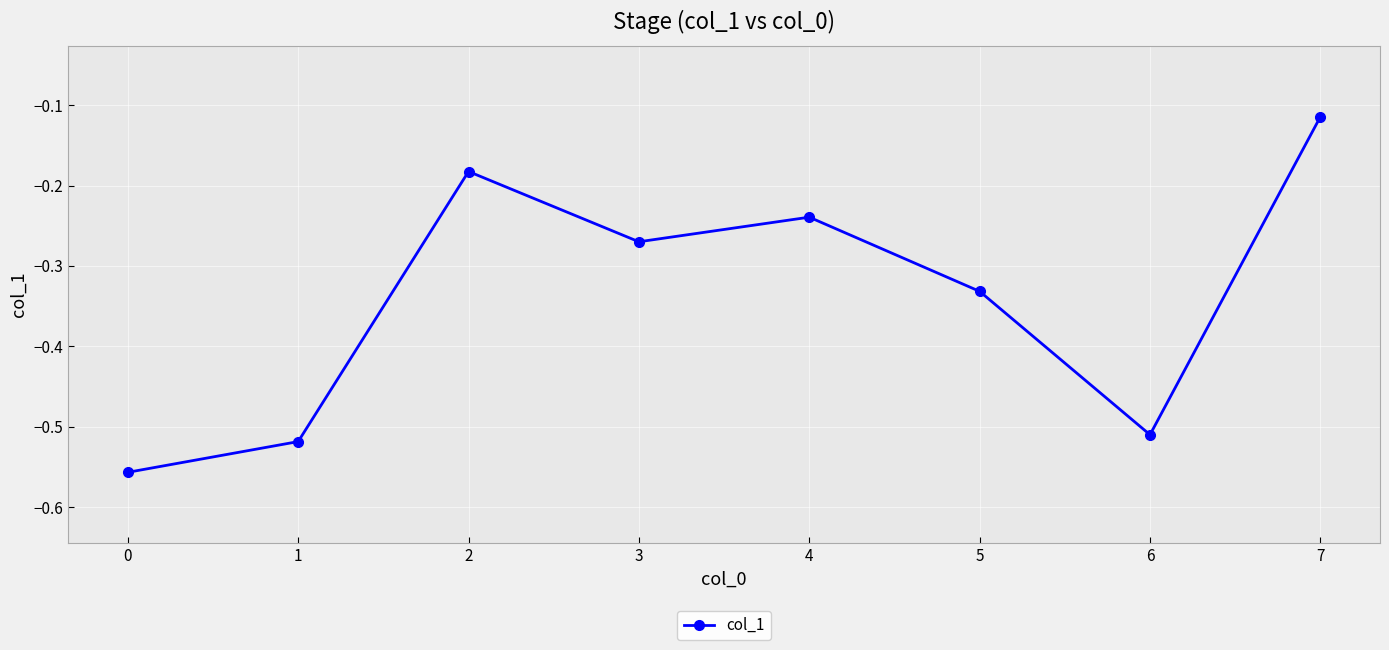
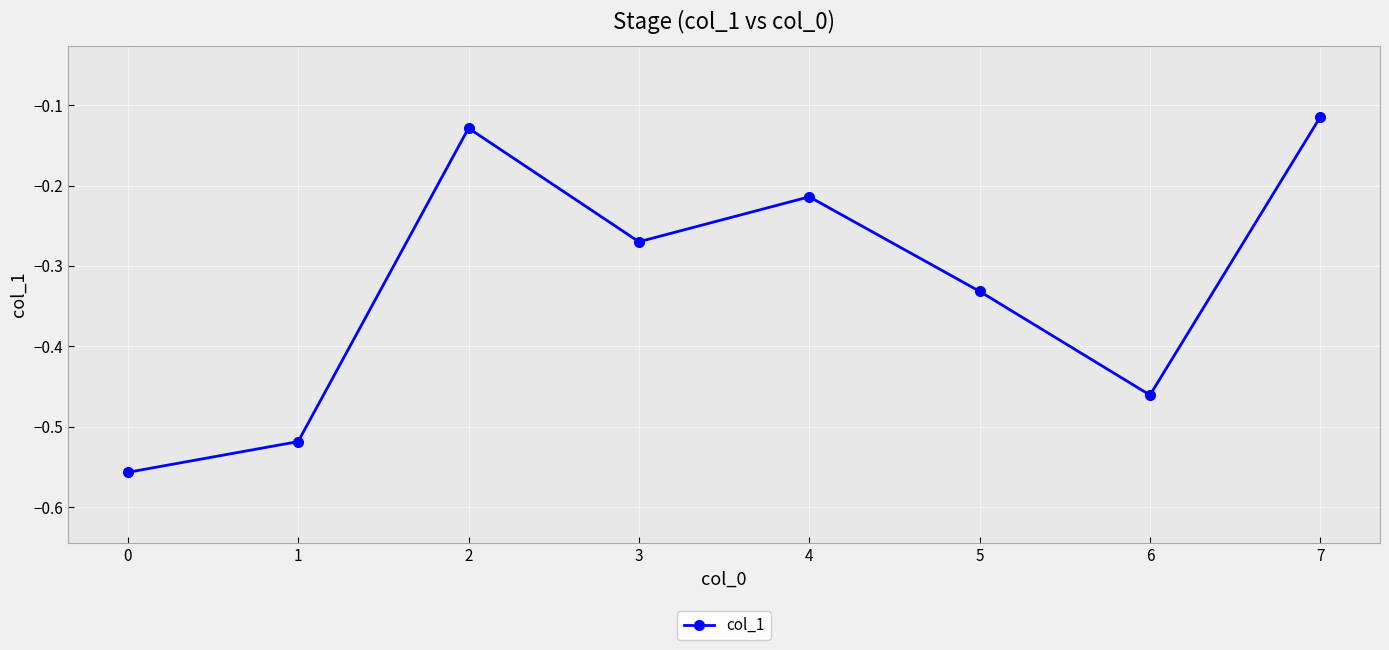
2: -0.18 -> -0.13
4: -0.24 -> -0.21
6: -0.51 -> -0.46
